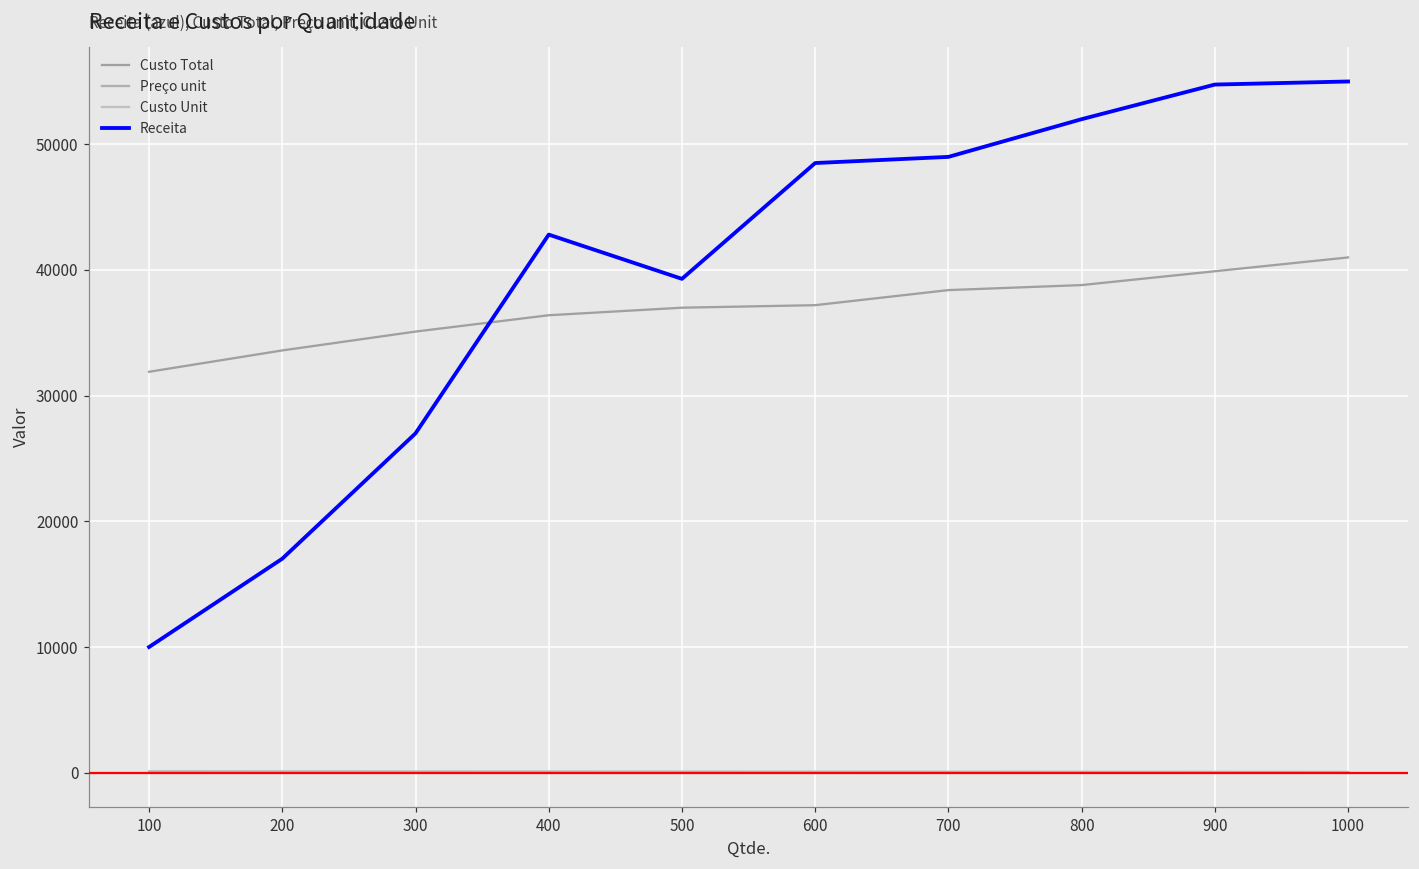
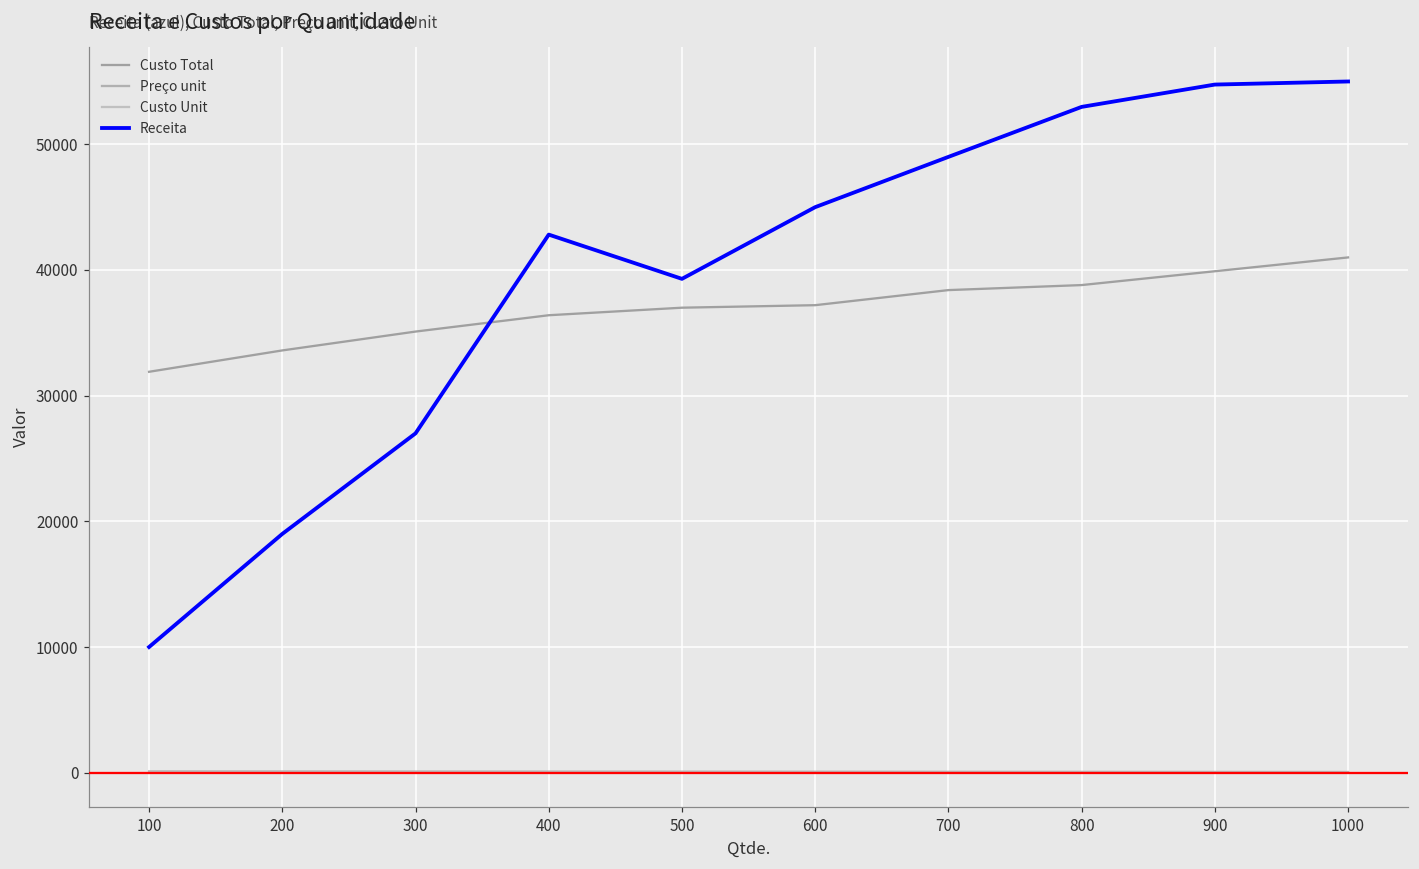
Receita, 200: 17000 -> 19000
Receita, 600: 48500 -> 45000
Receita, 800: 52000 -> 53000
